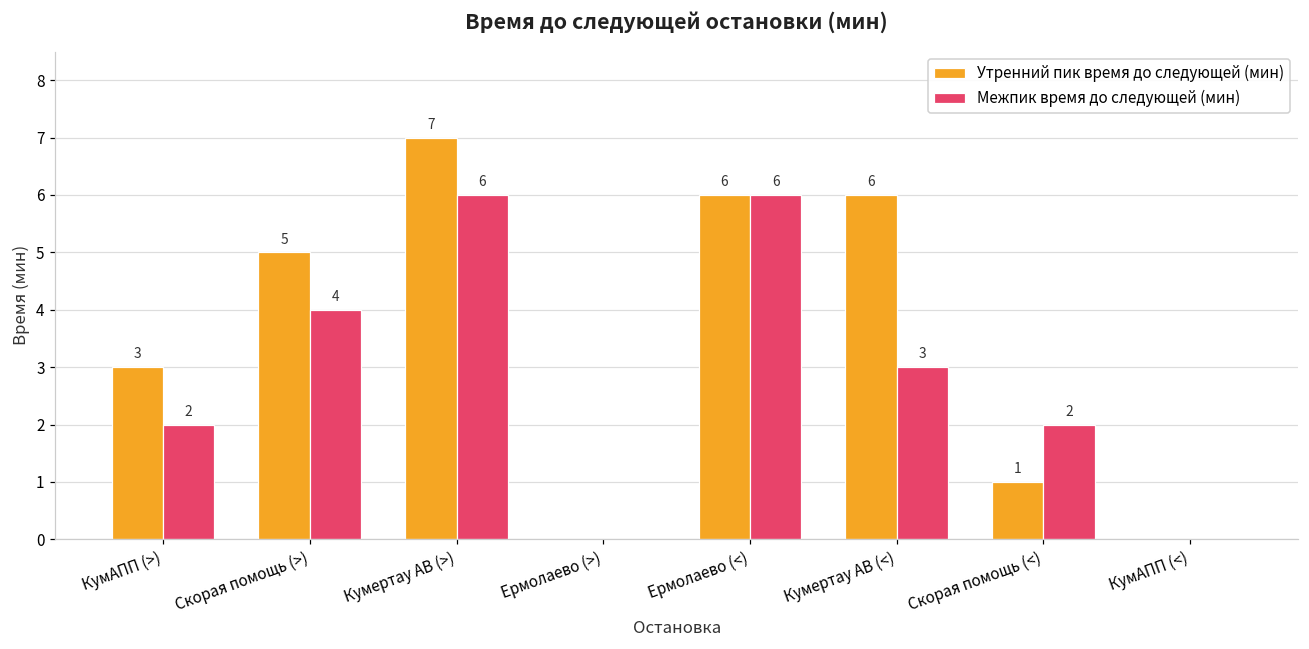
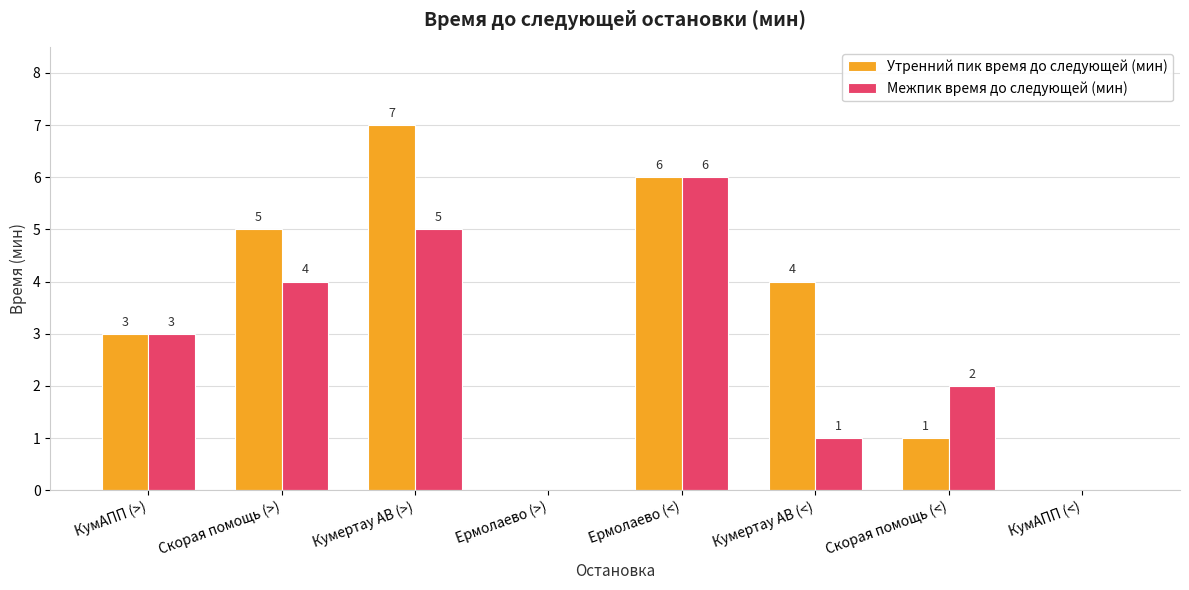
Межпик время до следующей (мин), КумАПП (>): 2 -> 3
Межпик время до следующей (мин), Кумертау АВ (>): 6 -> 5
Утренний пик время до следующей (мин), Кумертау АВ (<): 6 -> 4
Межпик время до следующей (мин), Кумертау АВ (<): 3 -> 1
